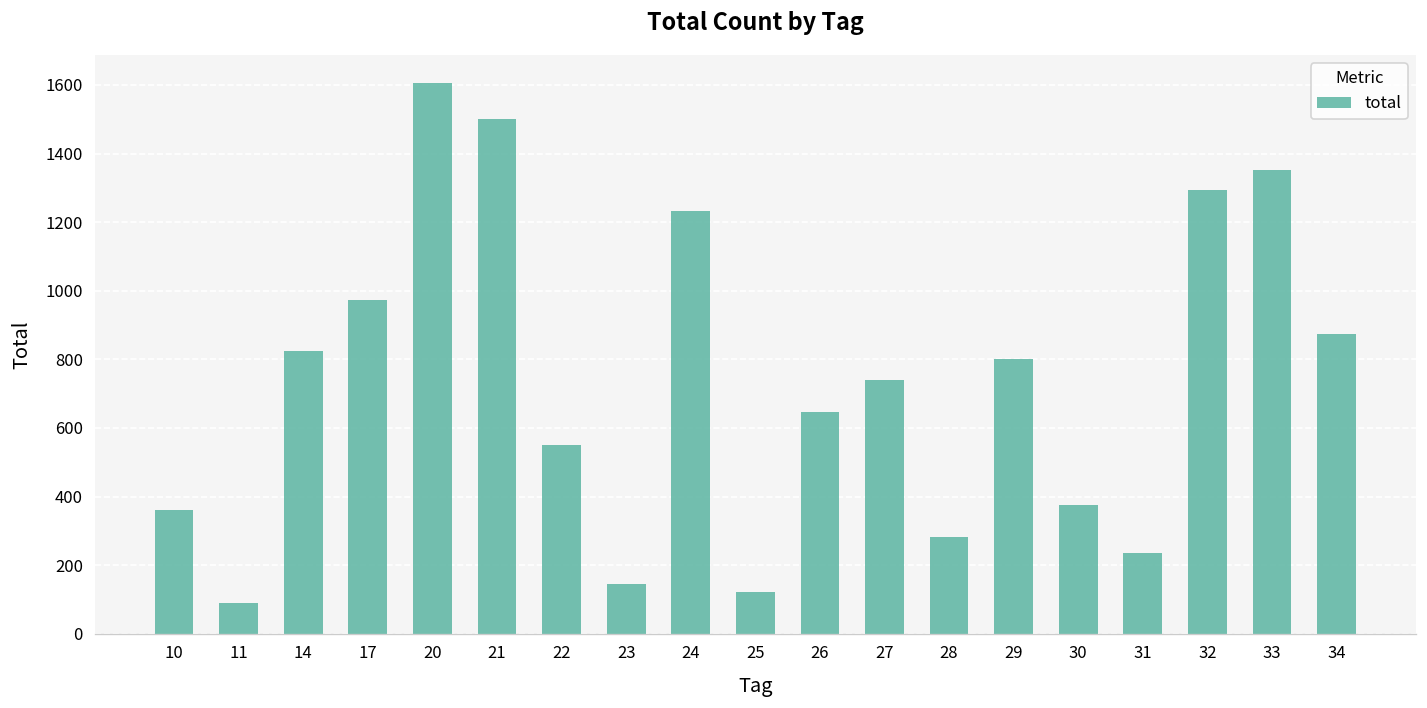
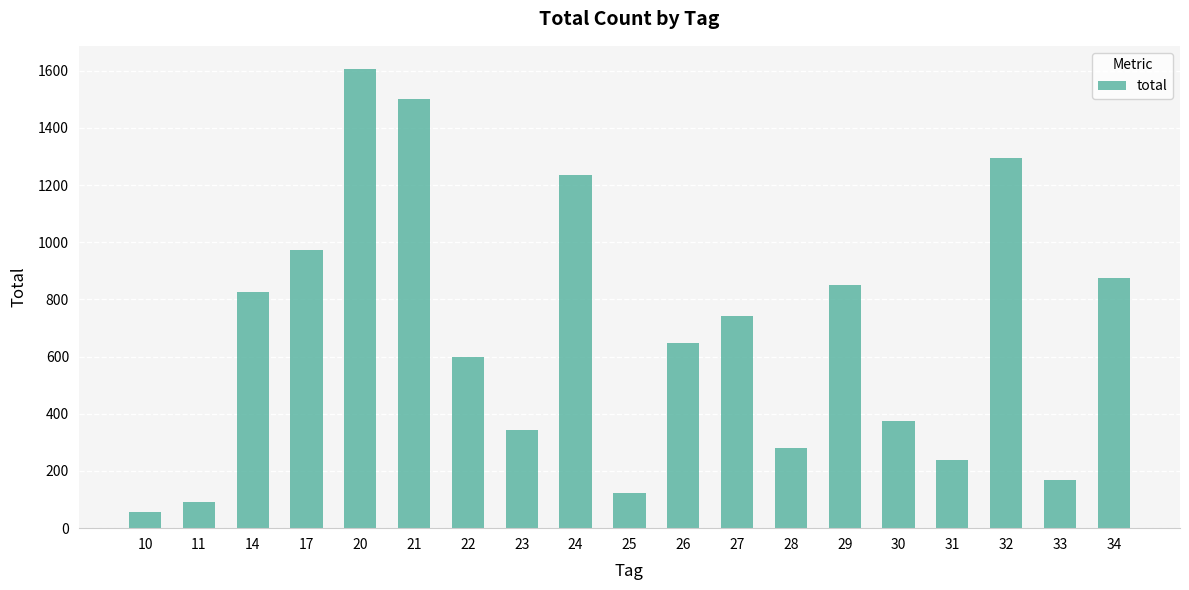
10: 360 -> 60
22: 550 -> 600
23: 150 -> 350
29: 800 -> 850
33: 1350 -> 170
